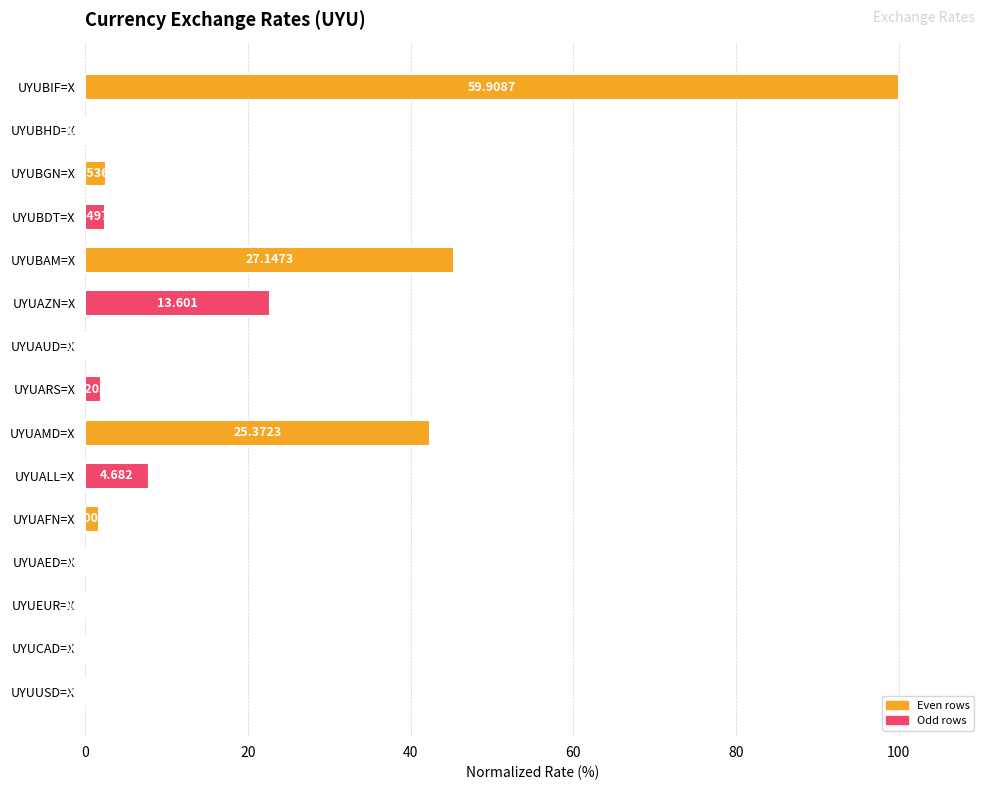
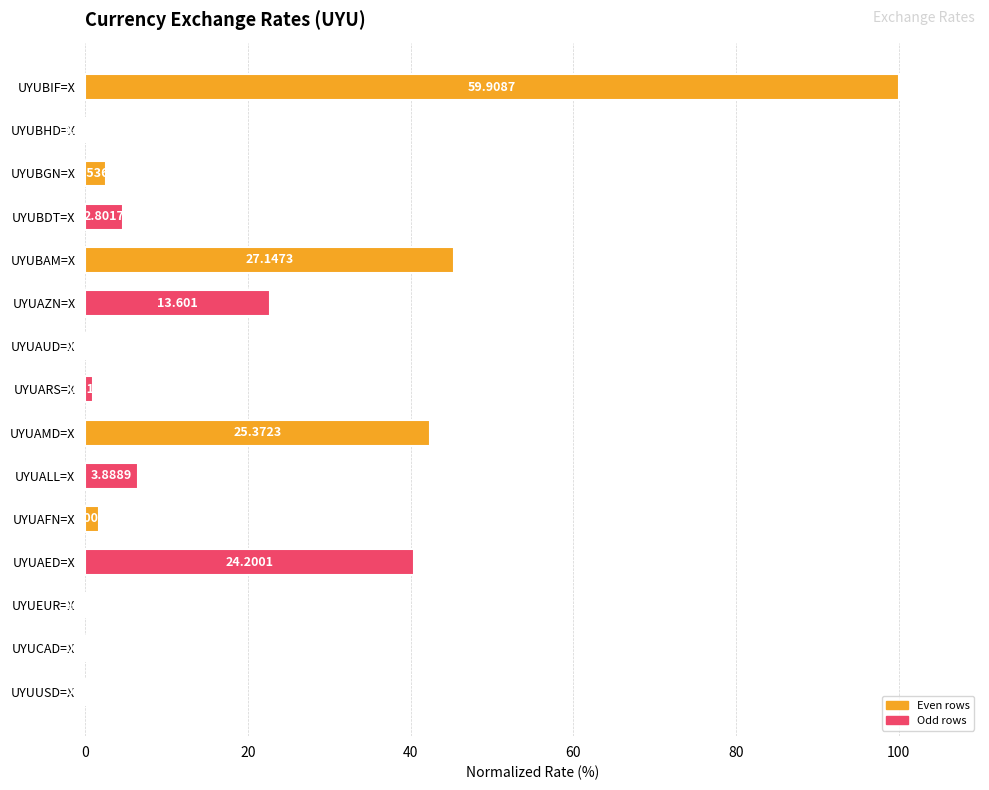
UYUBDT=X: 2 -> 5
UYUARS=X: 2 -> 1
UYUALL=X: 4.682 -> 3.8889
UYUAED=X: 0 -> 40
